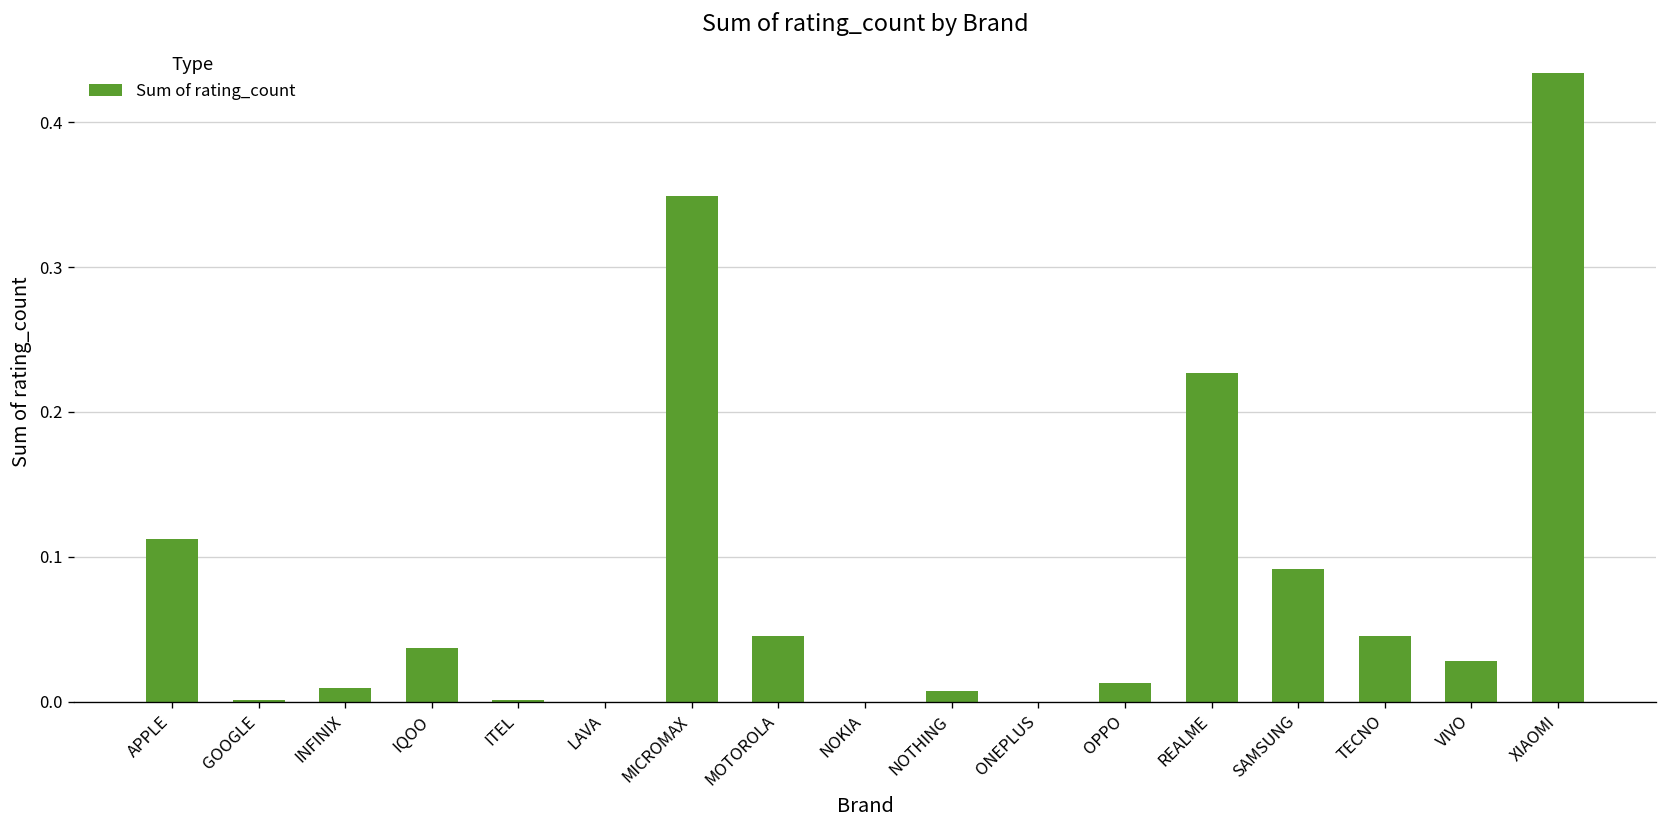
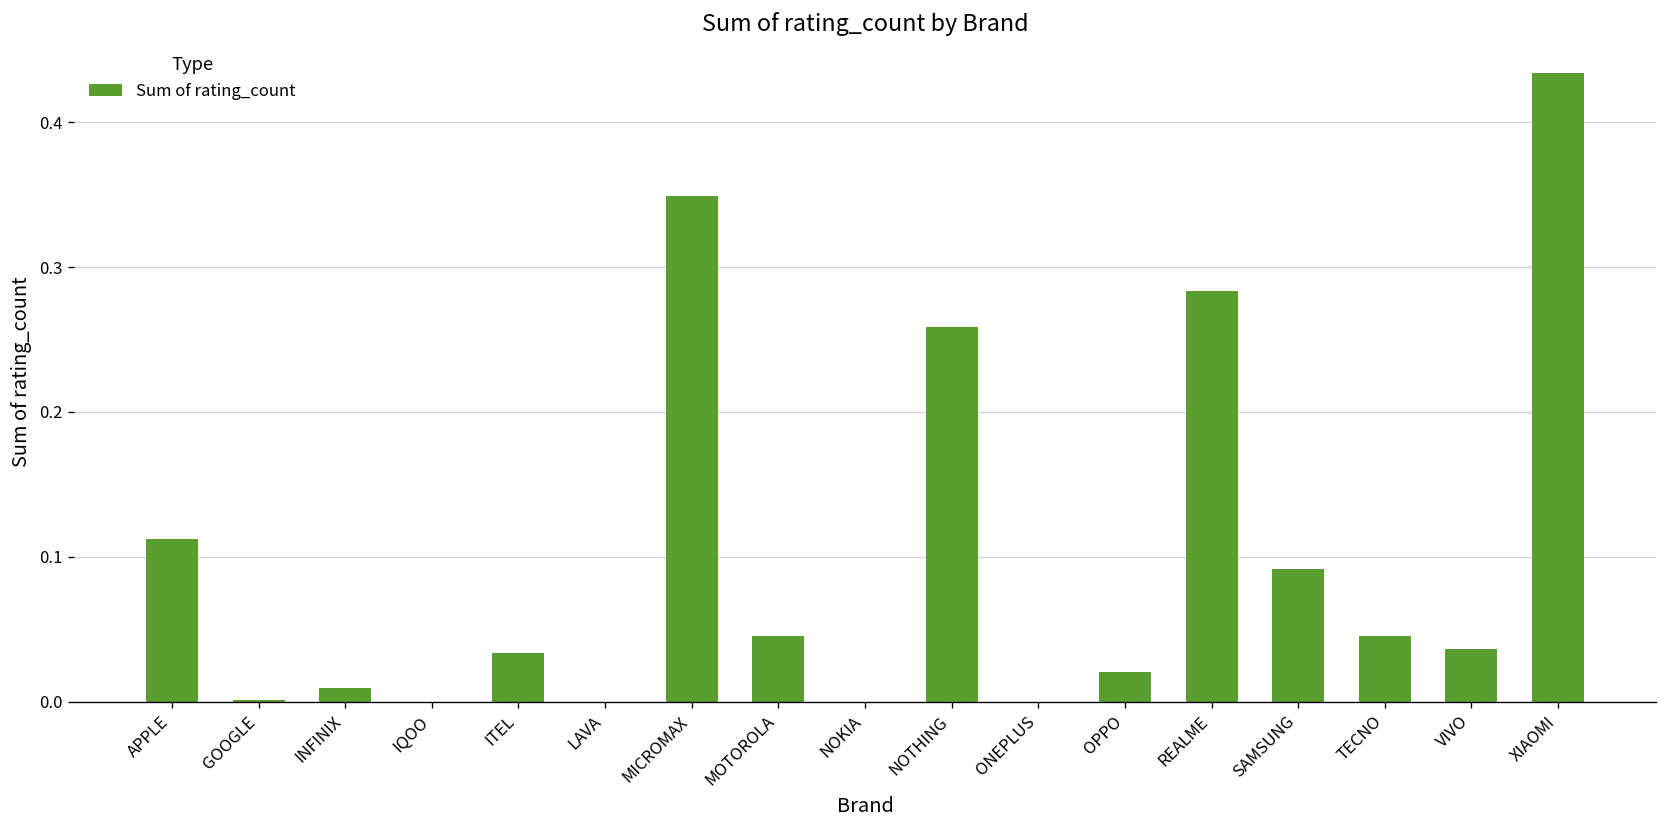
IQOO: 0.037 -> 0.000
ITEL: 0.001 -> 0.034
NOTHING: 0.007 -> 0.259
OPPO: 0.013 -> 0.020
REALME: 0.227 -> 0.284
VIVO: 0.028 -> 0.036
